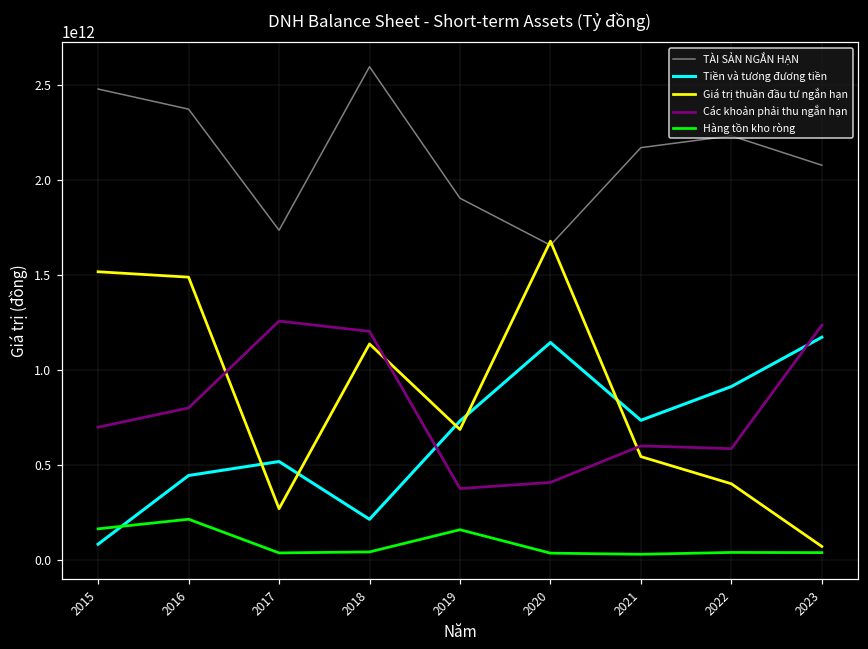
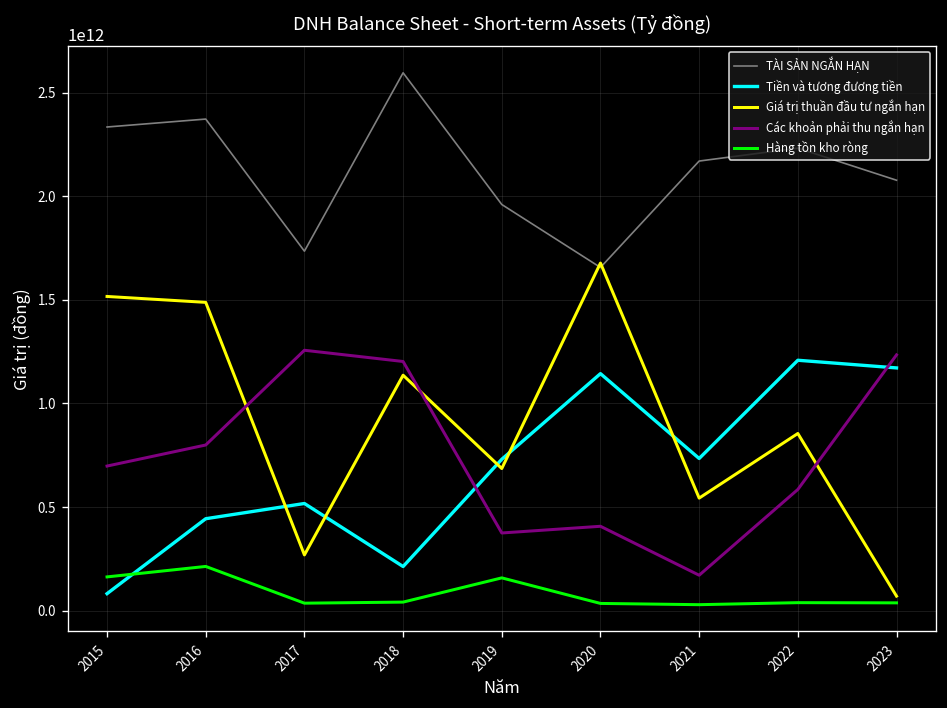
TÀI SẢN NGẮN HẠN, 2015: 2480000000000 -> 2330000000000
TÀI SẢN NGẮN HẠN, 2019: 1900000000000 -> 1960000000000
Các khoản phải thu ngắn hạn, 2021: 600000000000 -> 170000000000
Tiền và tương đương tiền, 2022: 910000000000 -> 1210000000000
Giá trị thuần đầu tư ngắn hạn, 2022: 400000000000 -> 860000000000
